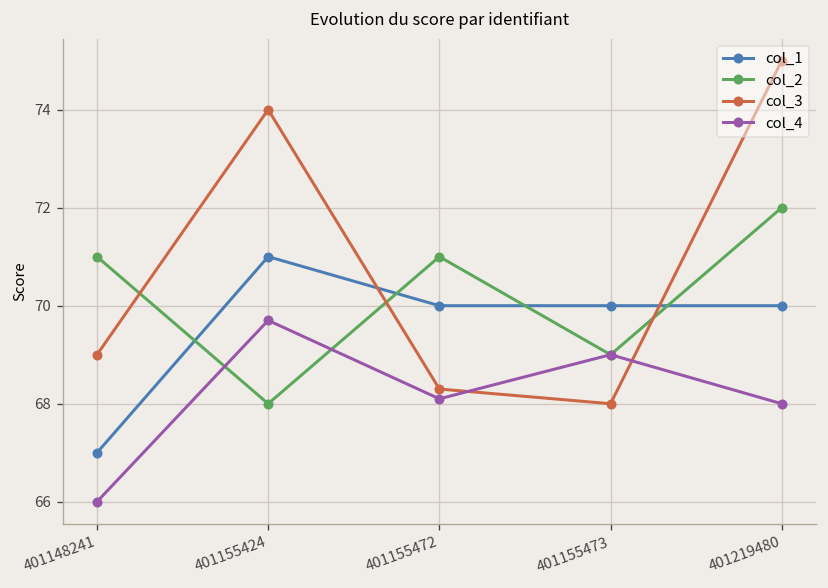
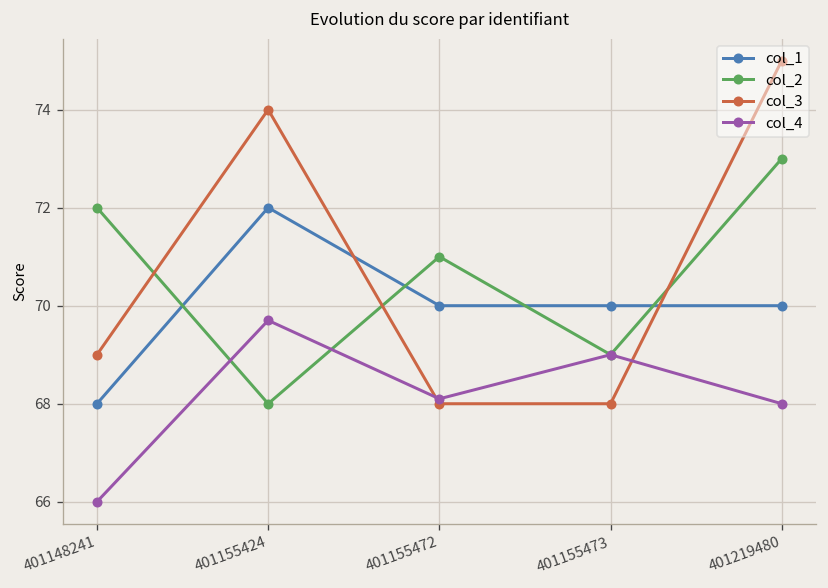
col_1, 401148241: 67 -> 68
col_2, 401148241: 71 -> 72
col_1, 401155424: 71 -> 72
col_3, 401155472: 68.3 -> 68.0
col_2, 401219480: 72 -> 73
